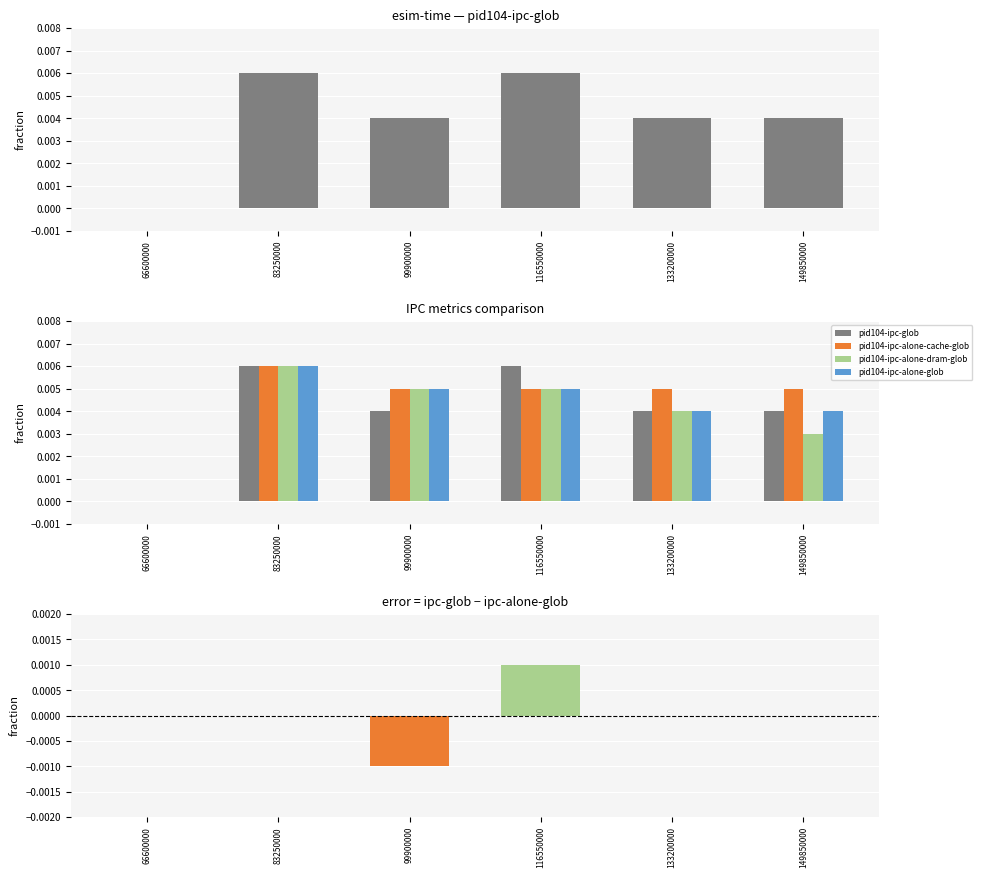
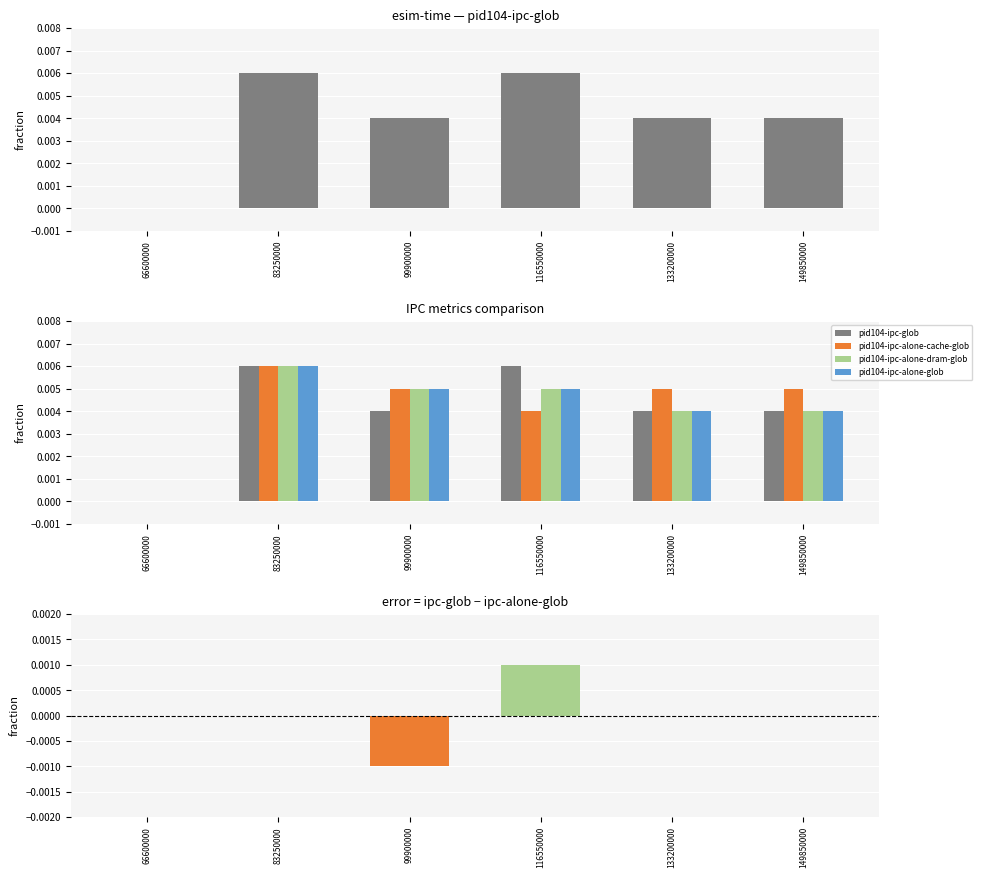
IPC metrics comparison, pid104-ipc-alone-cache-glob, 116550000: 0.005 -> 0.004
IPC metrics comparison, pid104-ipc-alone-dram-glob, 149850000: 0.003 -> 0.004
